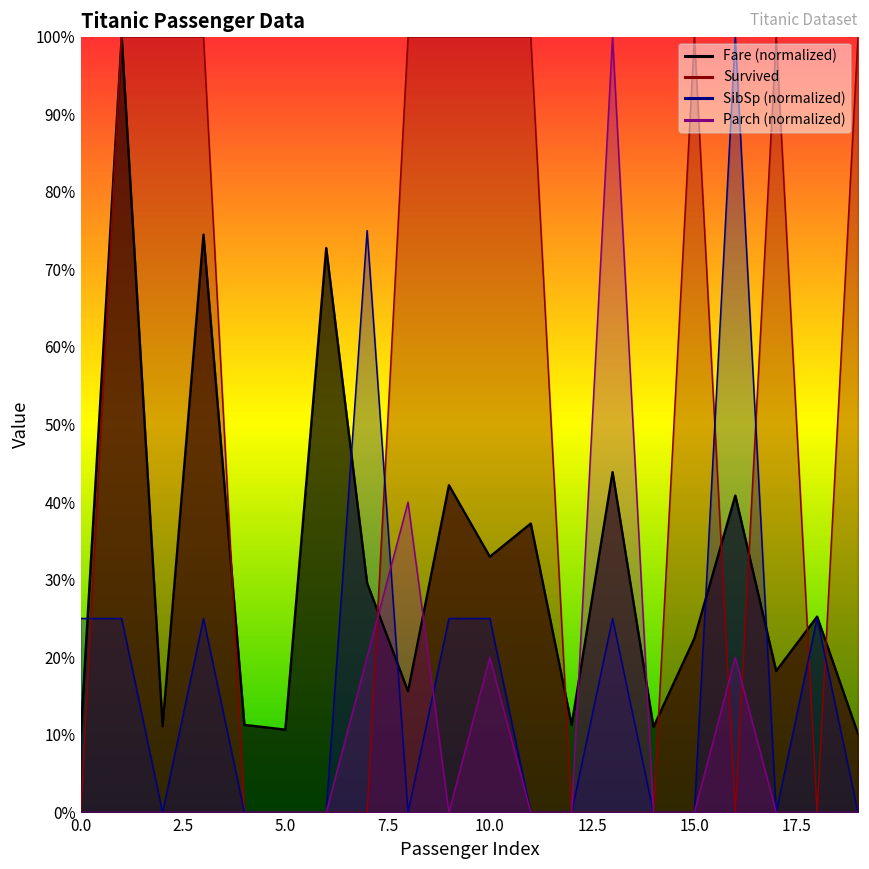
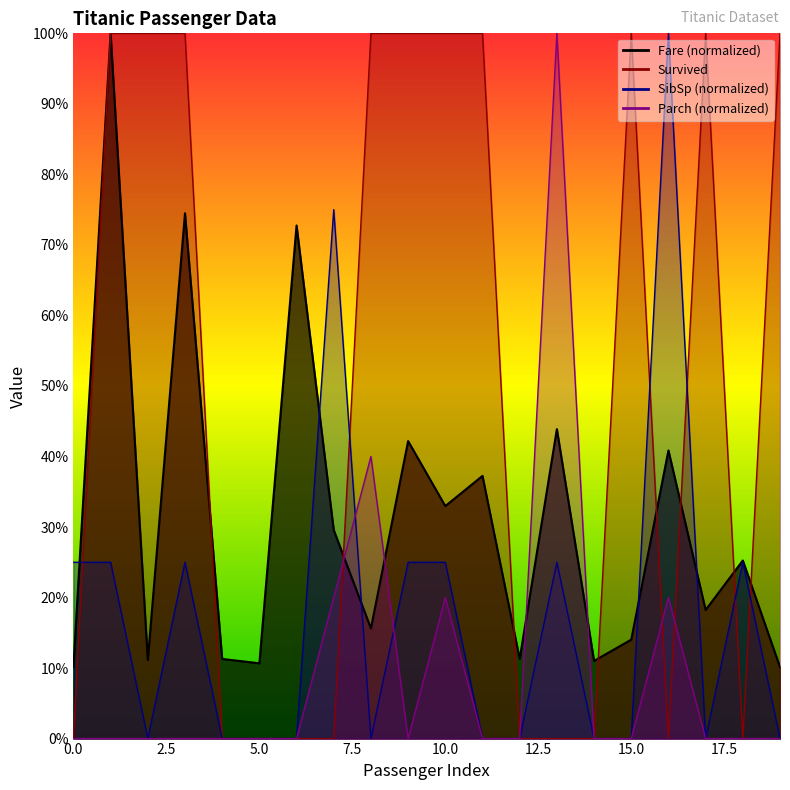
Fare (normalized), 15.0: 22% -> 14%
